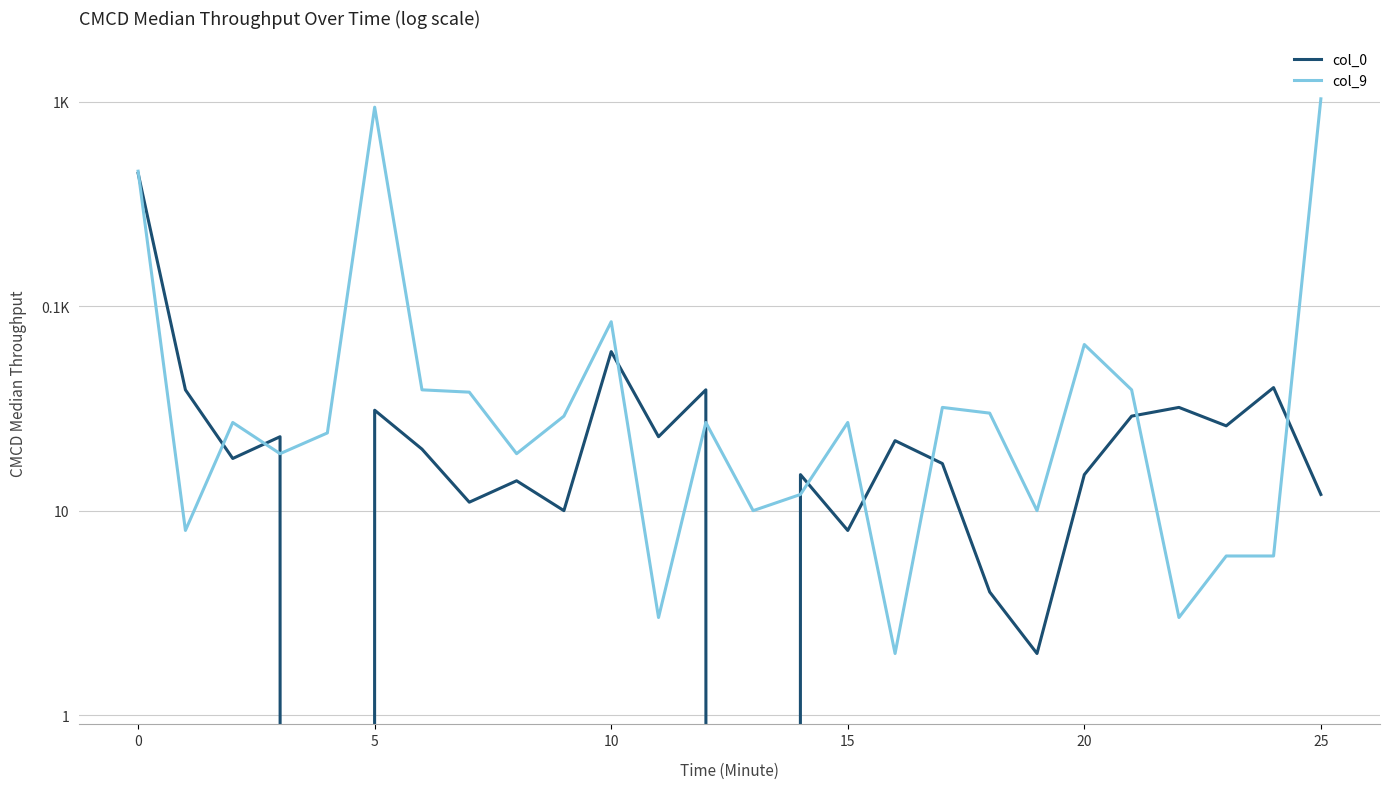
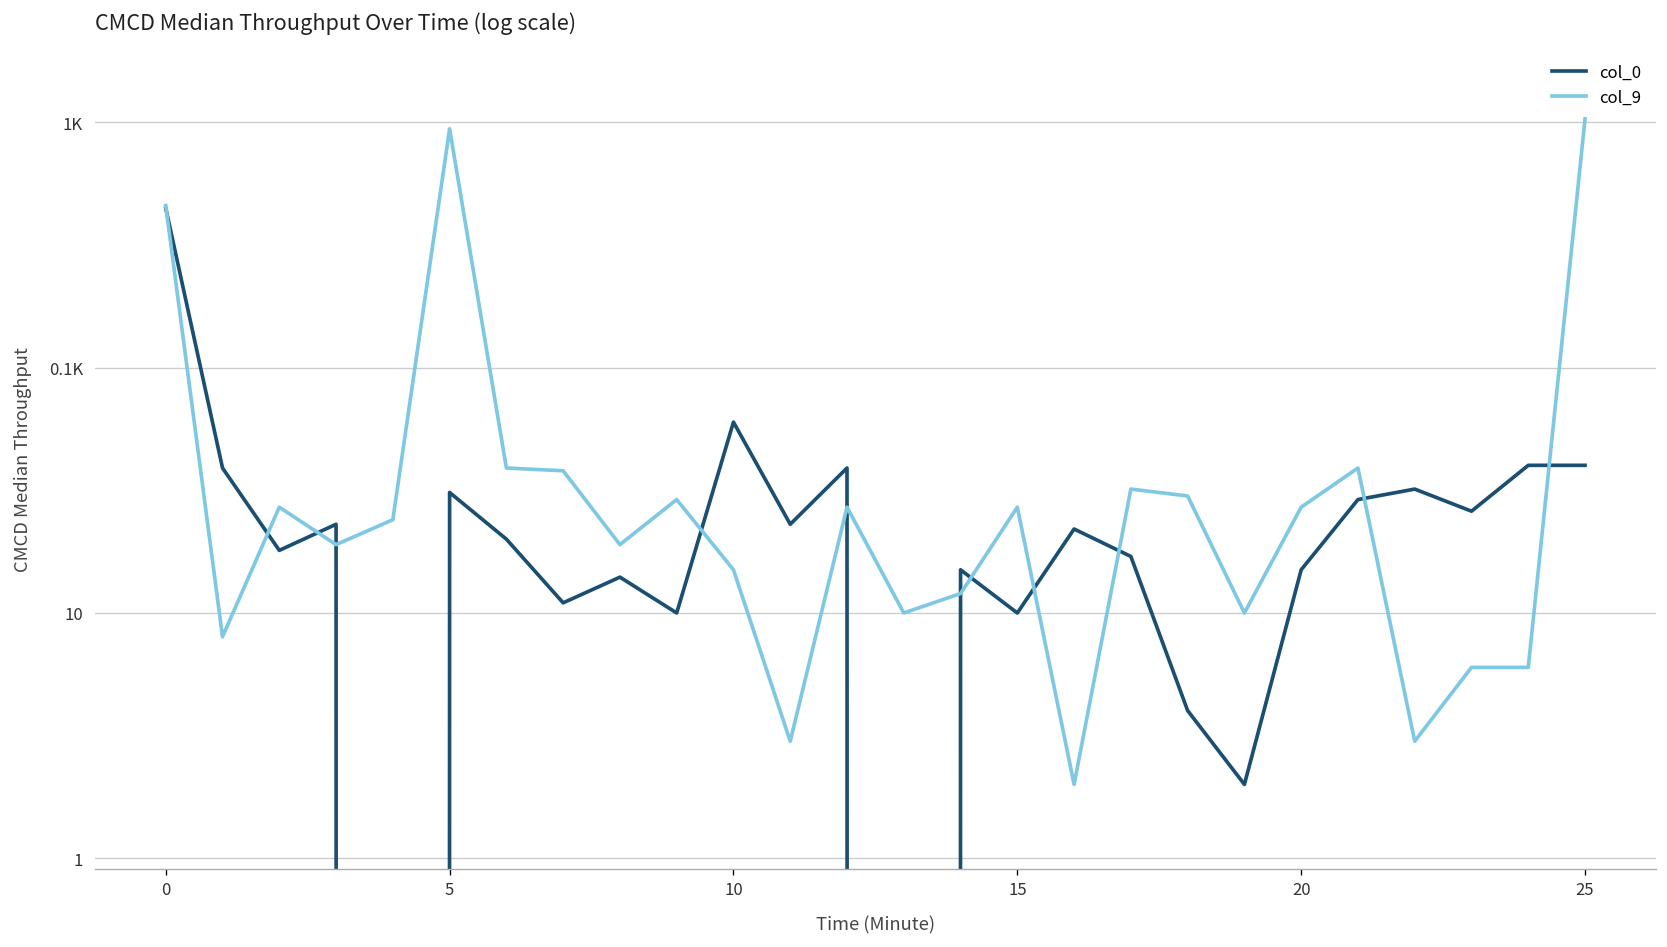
col_9, 10: 84 -> 15
col_0, 15: 8 -> 10
col_9, 20: 65 -> 27
col_0, 25: 12 -> 40
